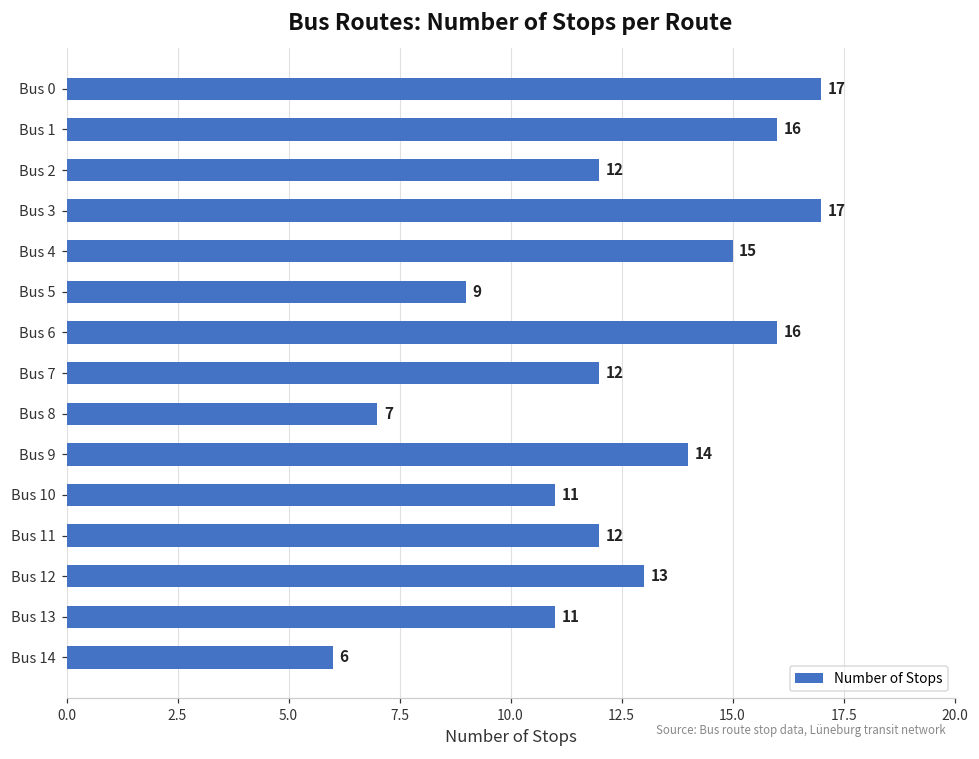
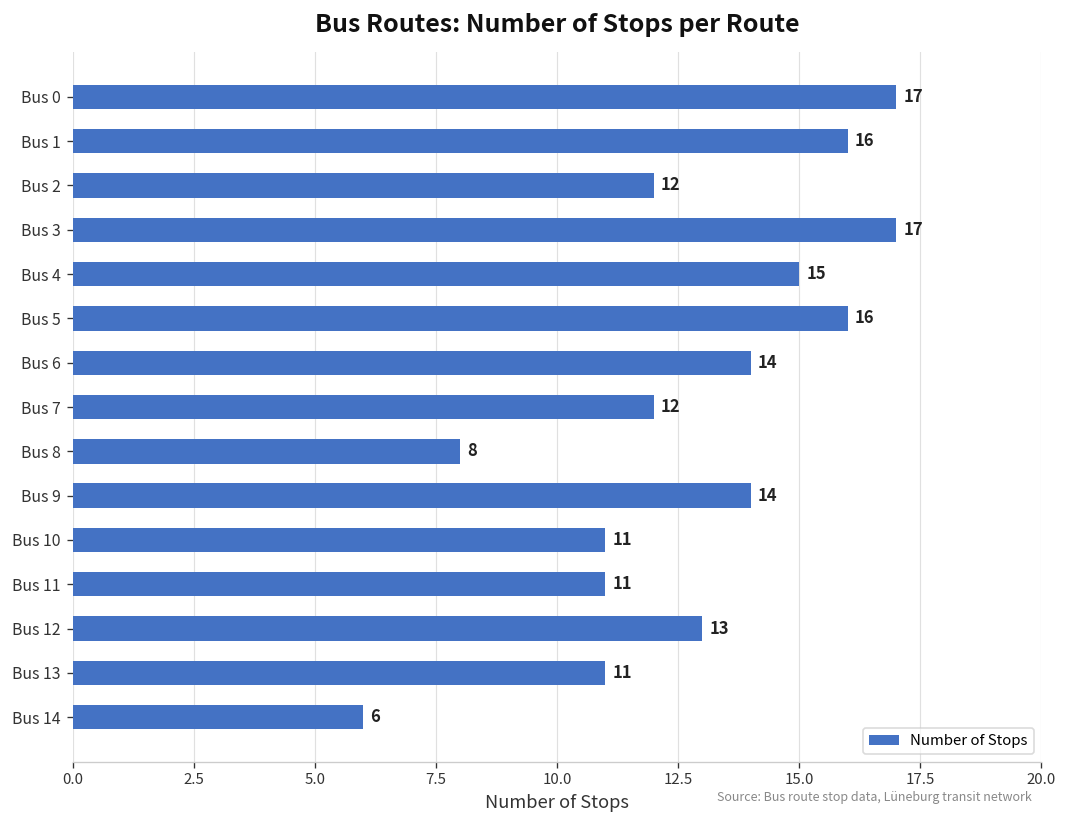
Bus 5: 9 -> 16
Bus 6: 16 -> 14
Bus 8: 7 -> 8
Bus 11: 12 -> 11
